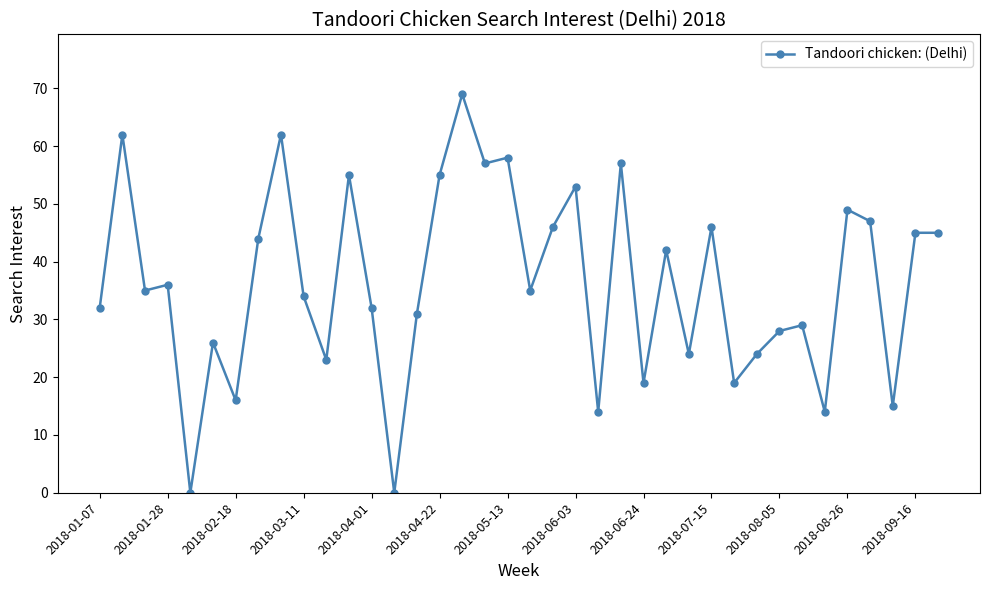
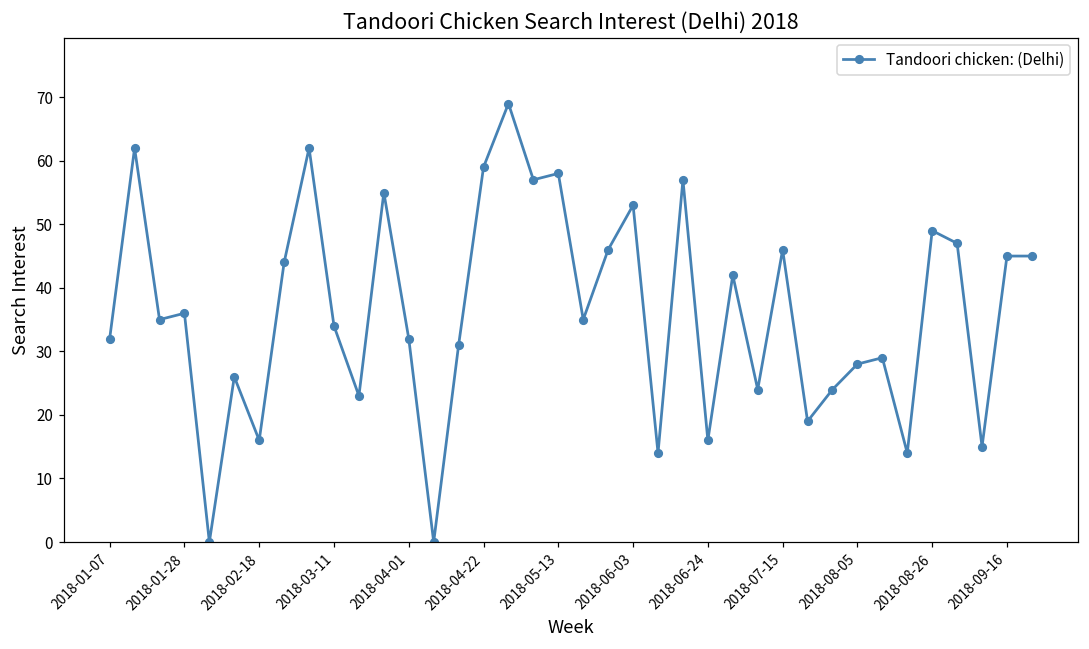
2018-04-22: 55 -> 59
2018-06-24: 19 -> 16
